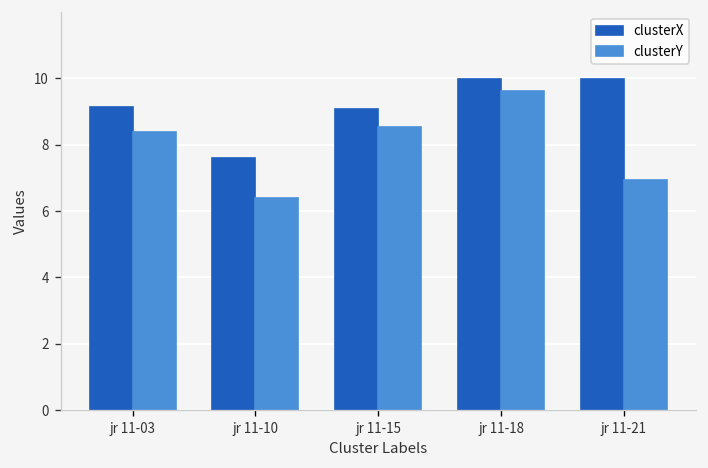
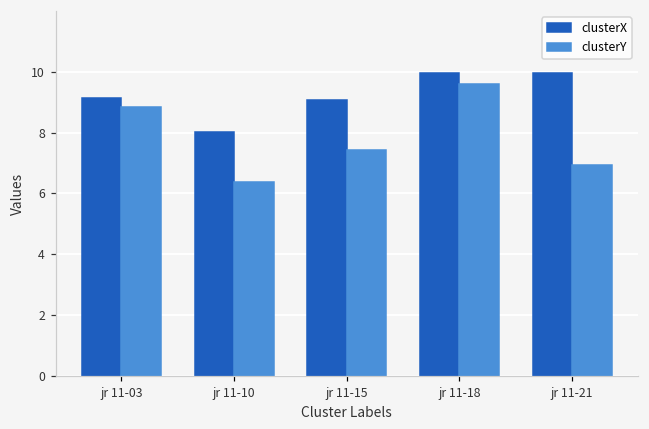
clusterY, jr 11-03: 8.4 -> 8.8
clusterX, jr 11-10: 7.6 -> 8.0
clusterY, jr 11-15: 8.5 -> 7.4
